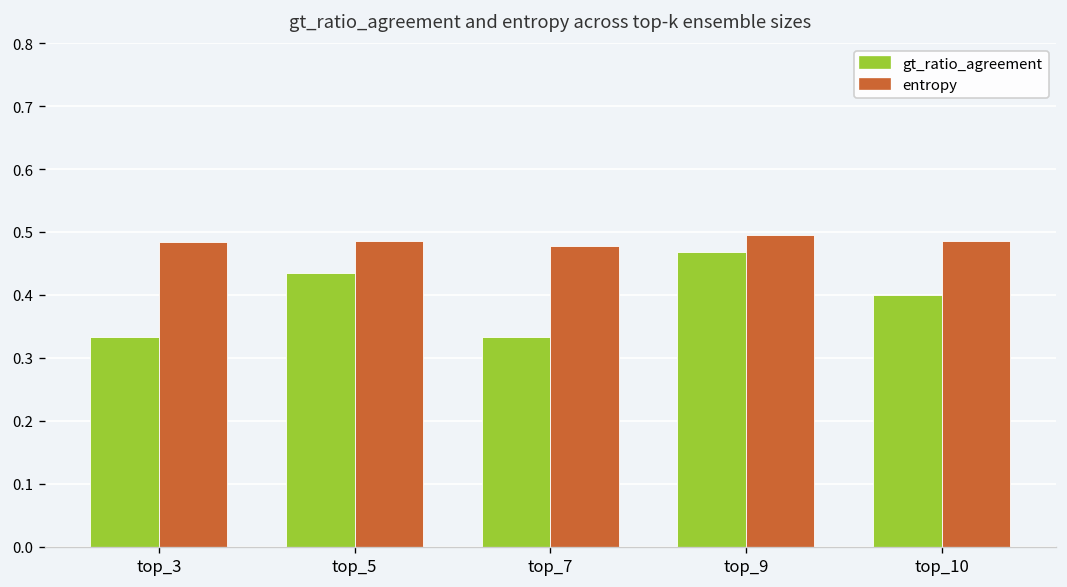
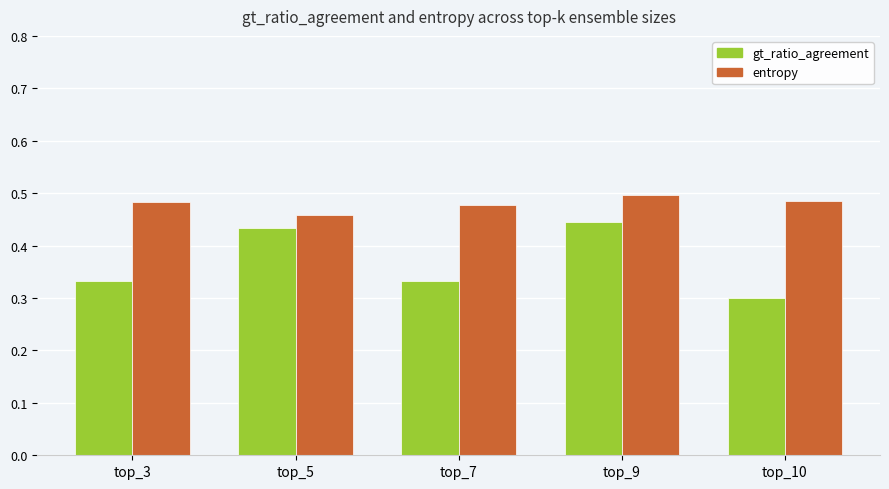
entropy, top_5: 0.49 -> 0.46
gt_ratio_agreement, top_9: 0.47 -> 0.44
gt_ratio_agreement, top_10: 0.4 -> 0.3
